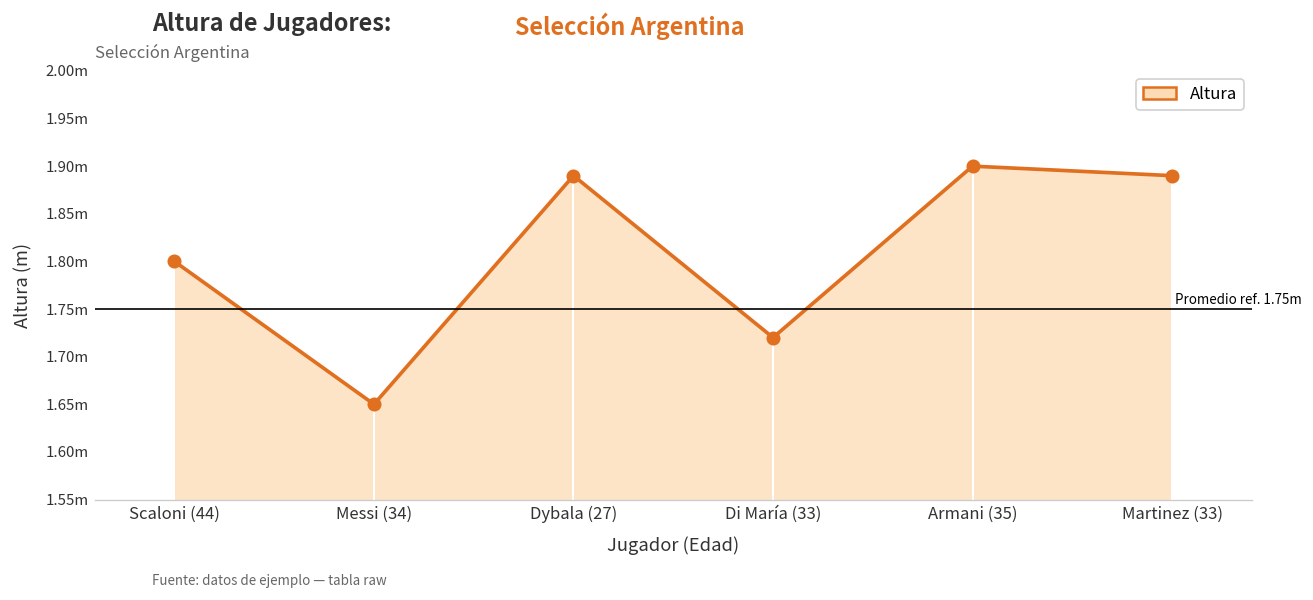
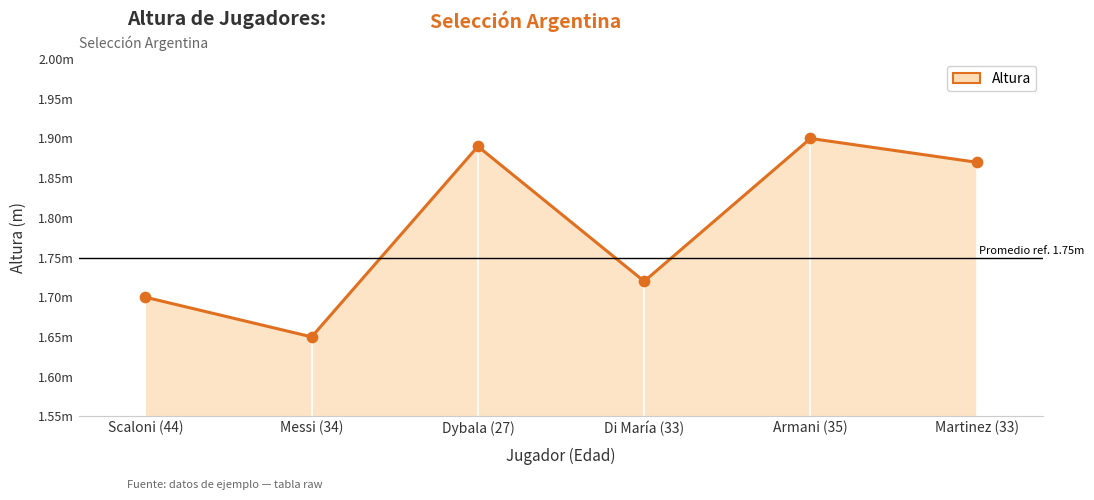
Scaloni (44): 1.8m -> 1.7m
Martinez (33): 1.89m -> 1.87m
